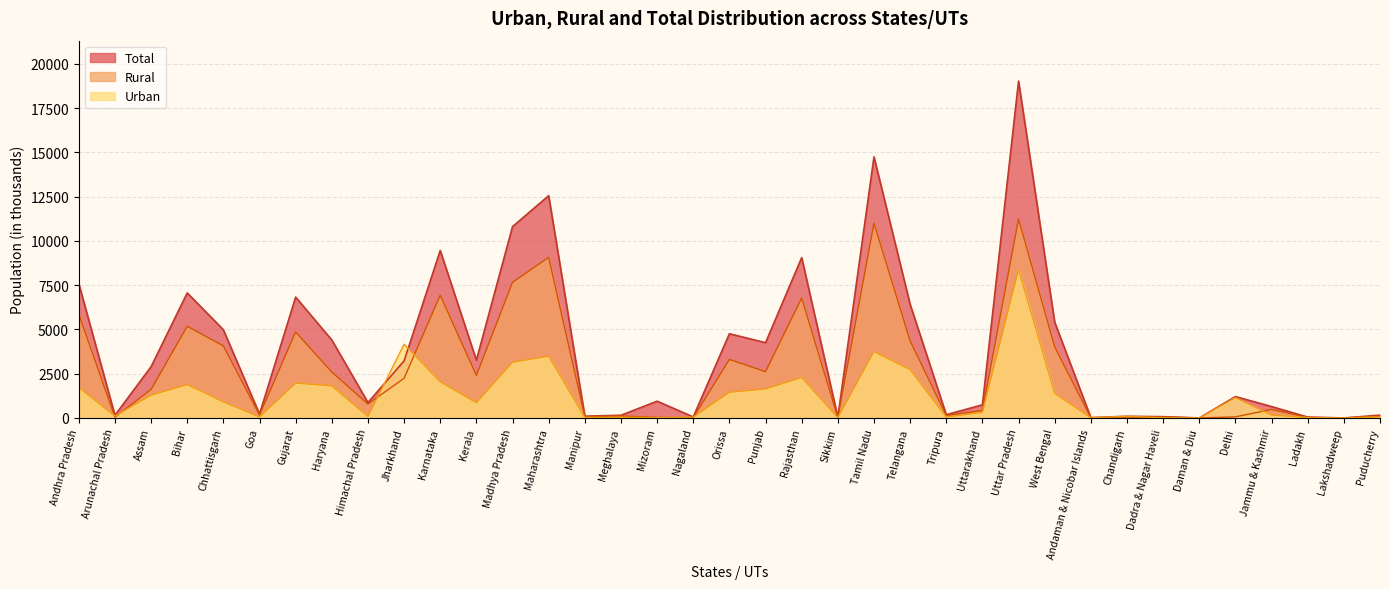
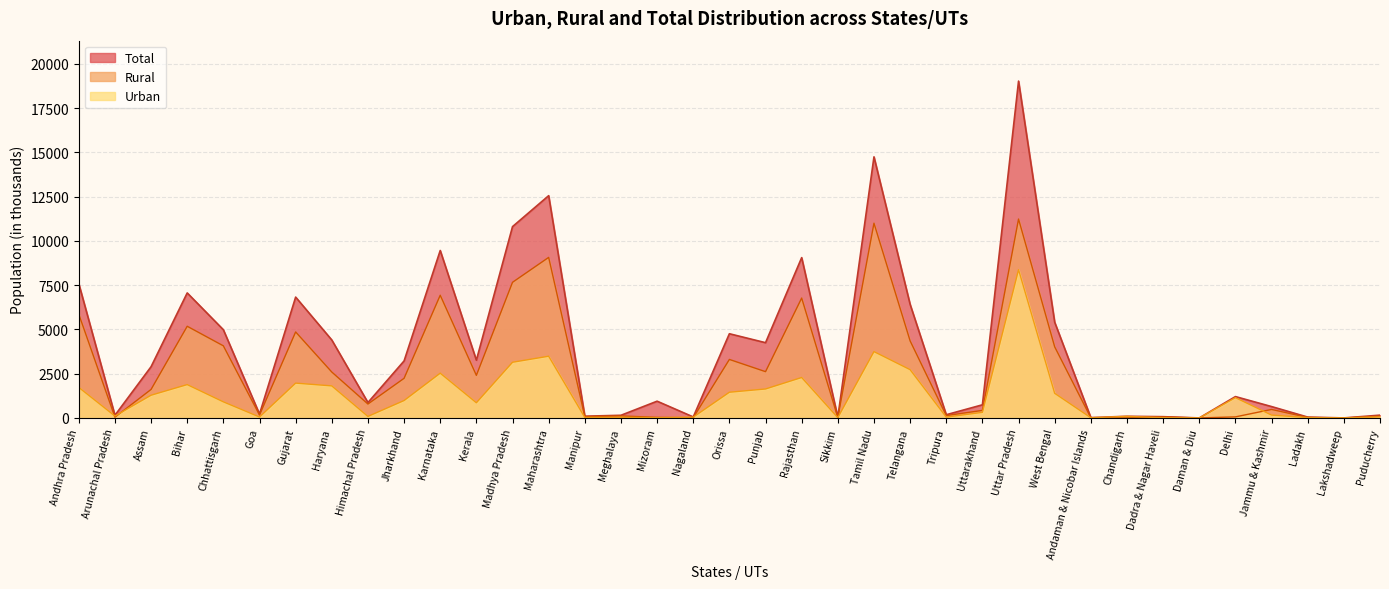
Urban, Jharkhand: 4200 -> 1000
Urban, Karnataka: 2000 -> 2500
